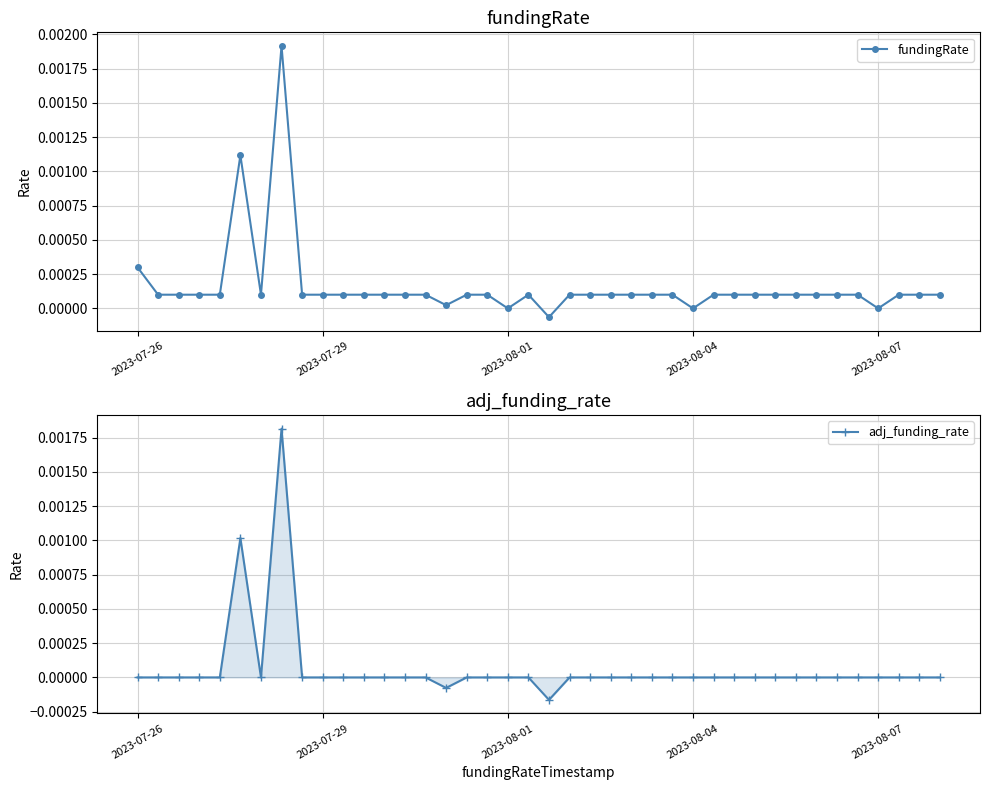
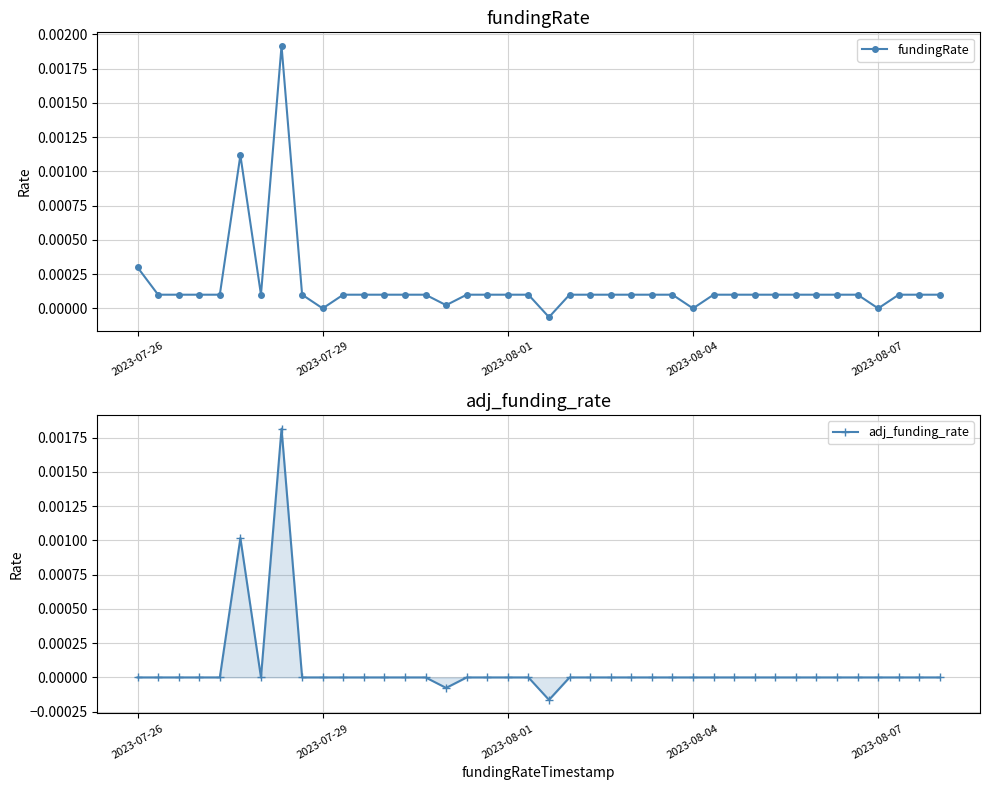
fundingRate, 2023-07-29: 0.0001 -> 0.0000
fundingRate, 2023-08-01: 0.0000 -> 0.0001
